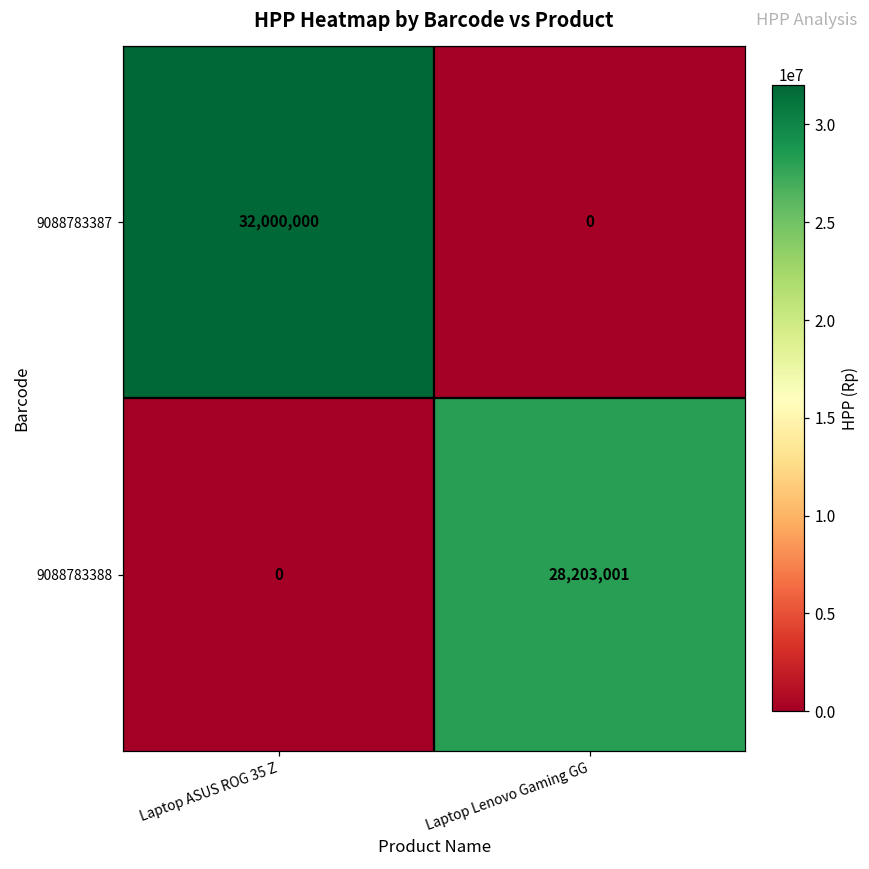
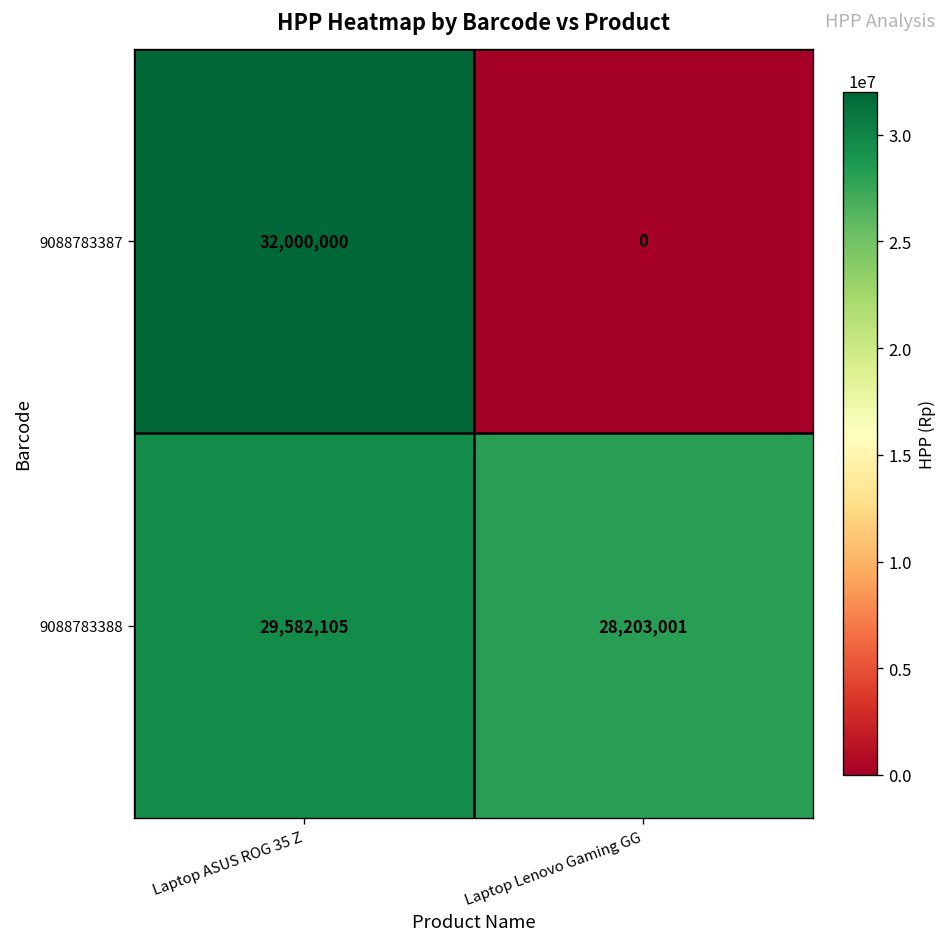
9088783388, Laptop ASUS ROG 35 Z: 0 -> 29,582,105
